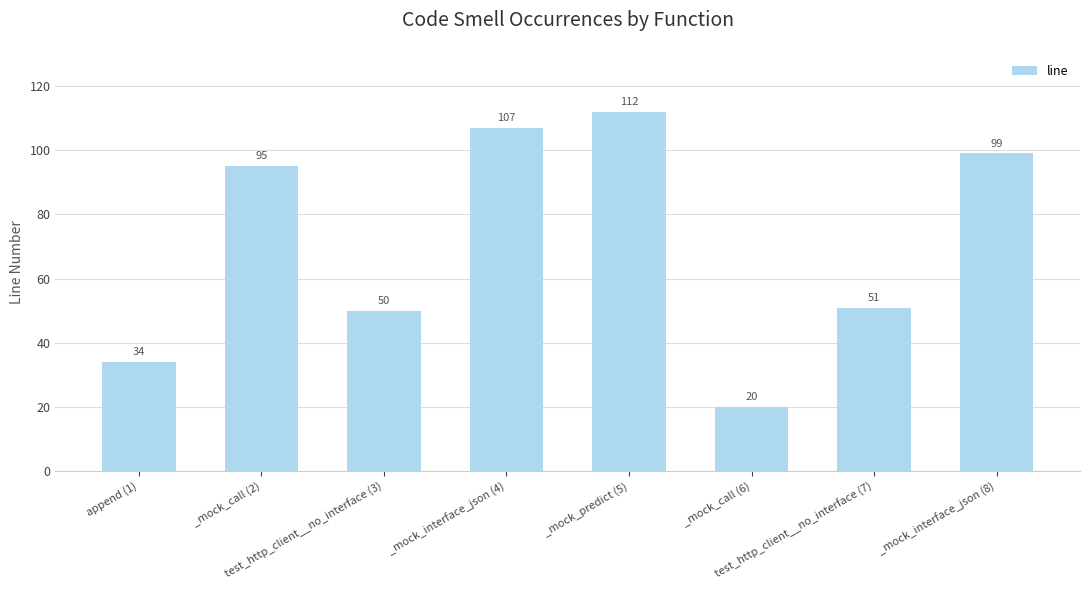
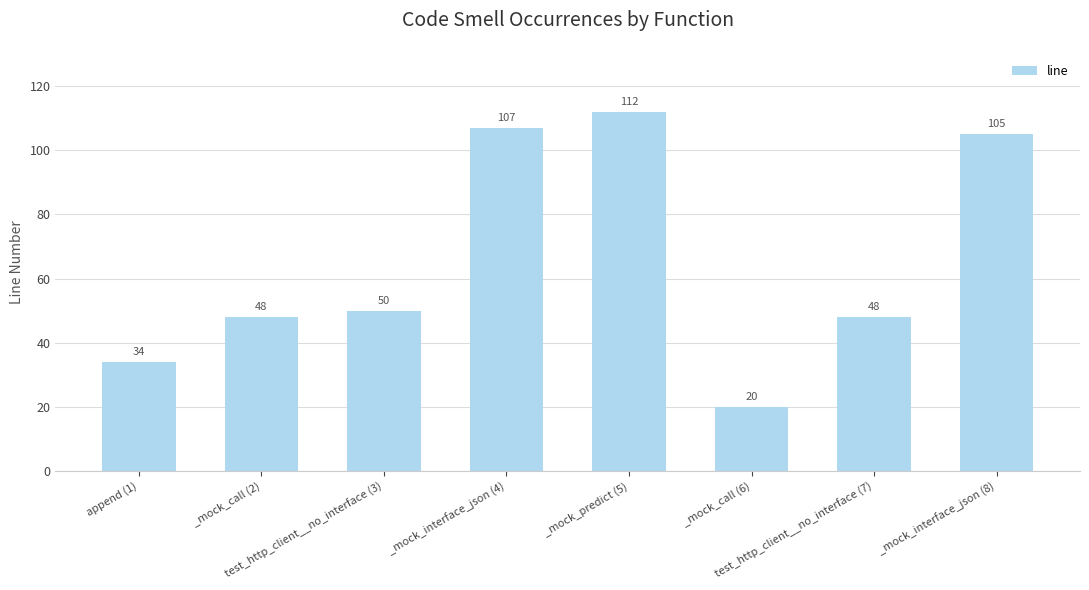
_mock_call (2): 95 -> 48
test_http_client__no_interface (7): 51 -> 48
_mock_interface_json (8): 99 -> 105
